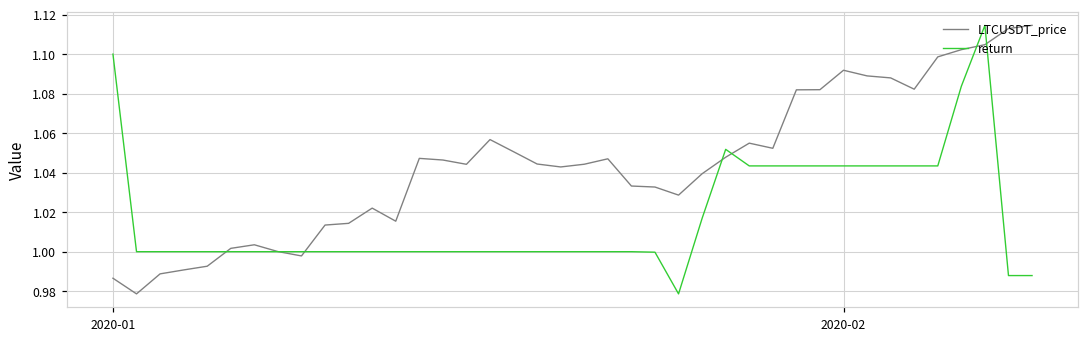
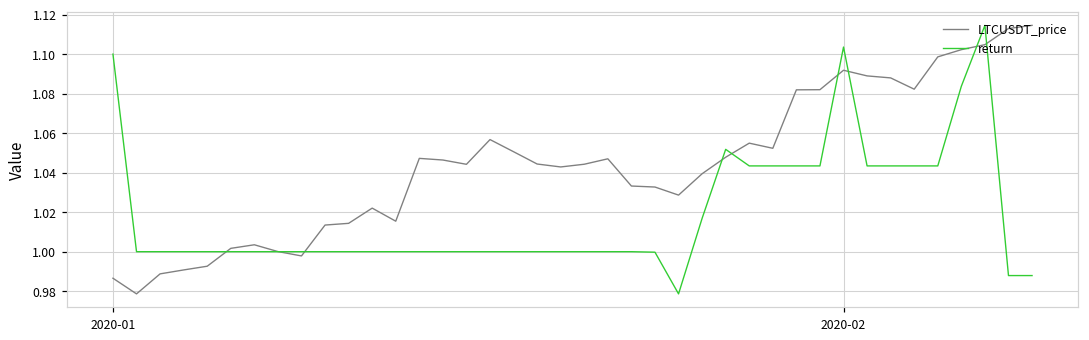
return, 2020-02: 1.043 -> 1.104
